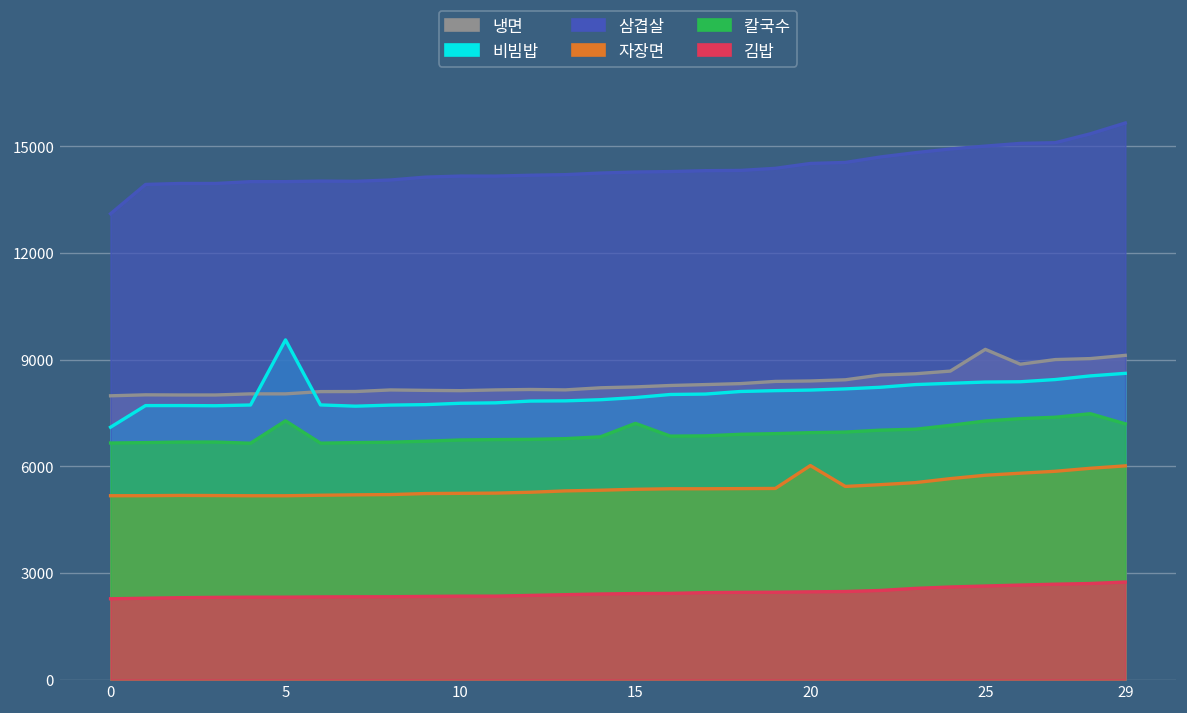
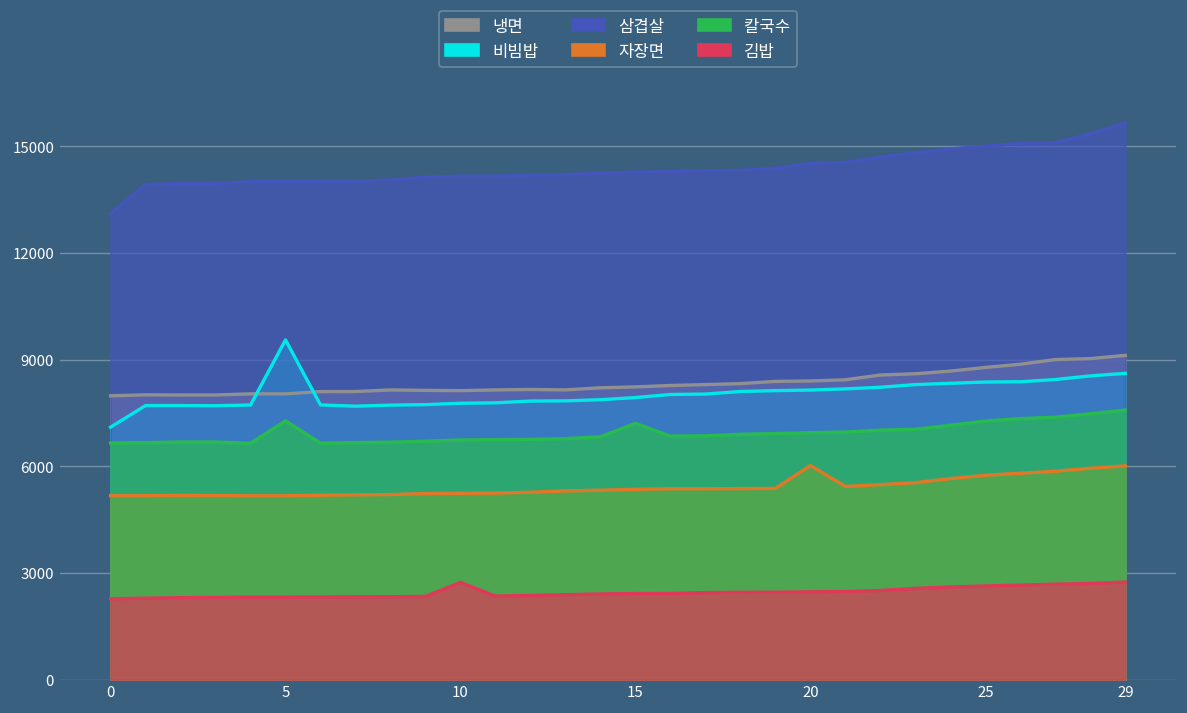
김밥, 10: 2300 -> 2700
냉면, 25: 9300 -> 8800
칼국수, 29: 7200 -> 7600
